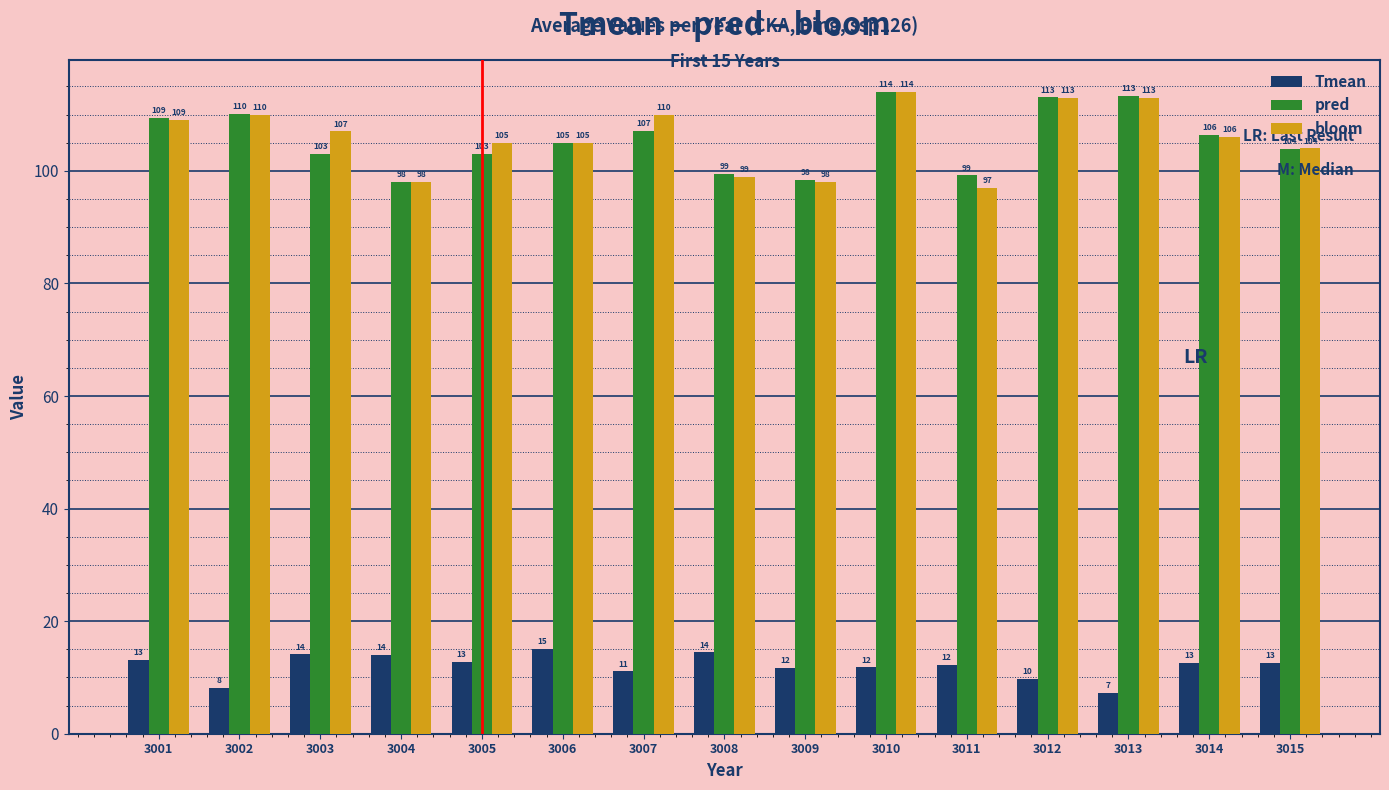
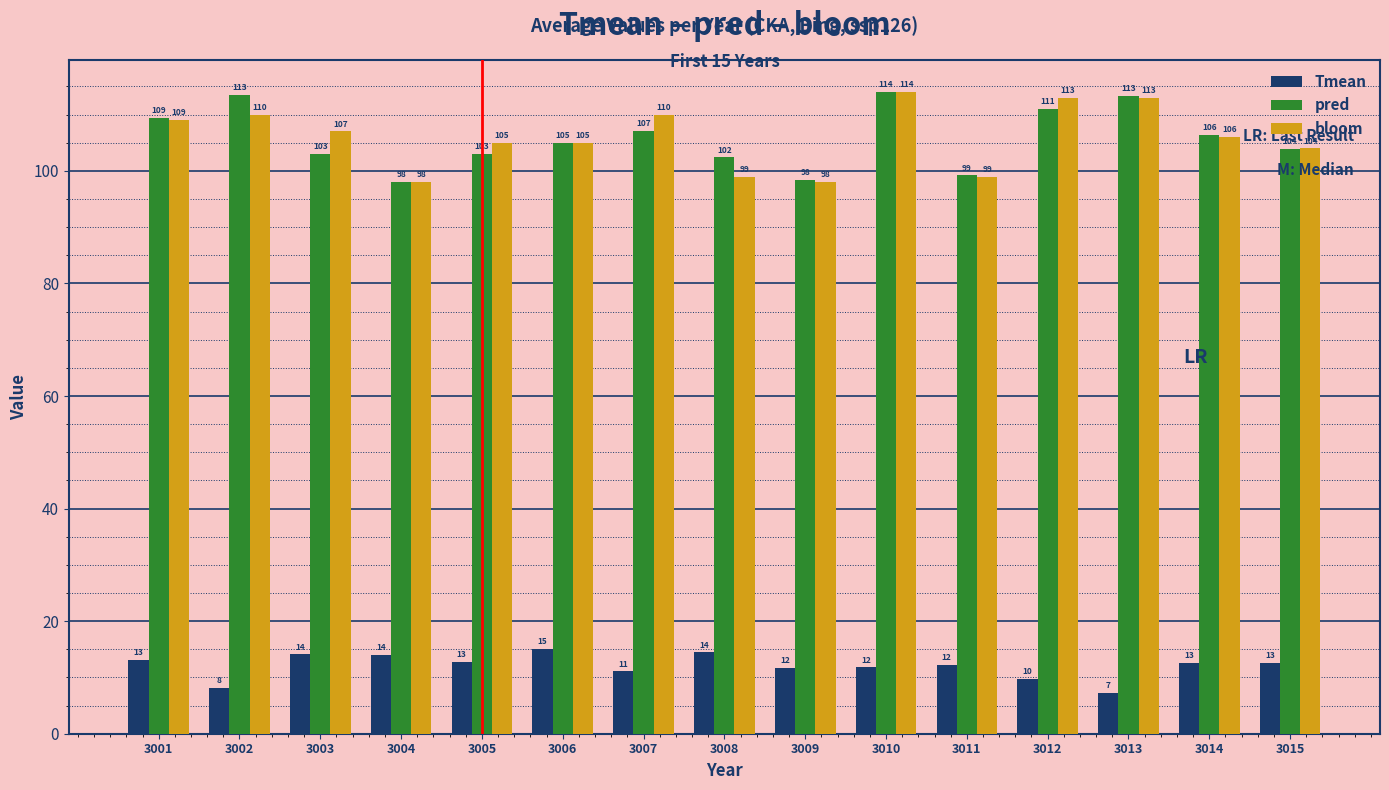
pred, 3002: 110 -> 113
pred, 3008: 99 -> 102
bloom, 3011: 97 -> 99
pred, 3012: 113 -> 111
